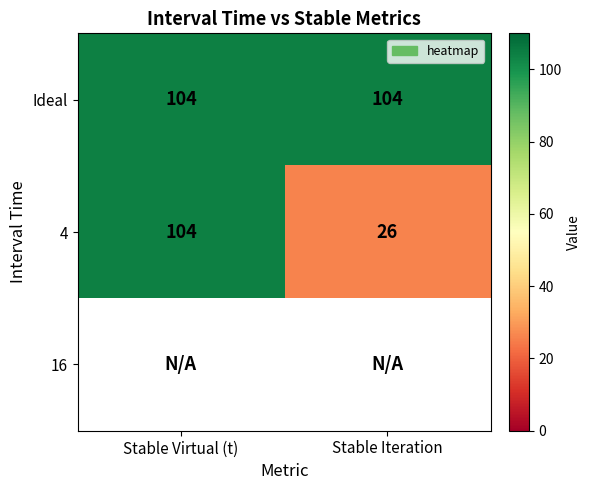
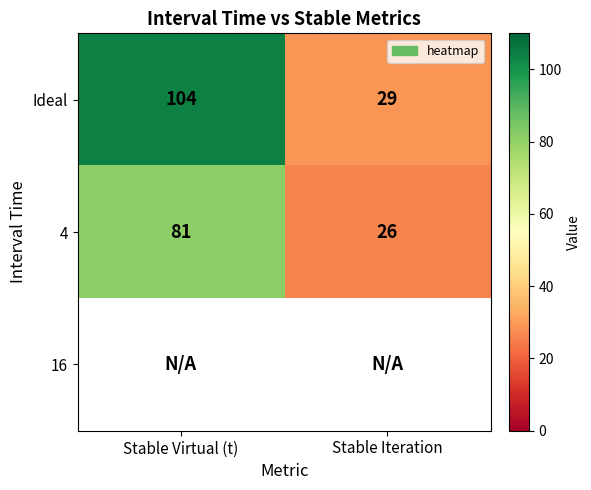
Ideal, Stable Iteration: 104 -> 29
4, Stable Virtual (t): 104 -> 81
